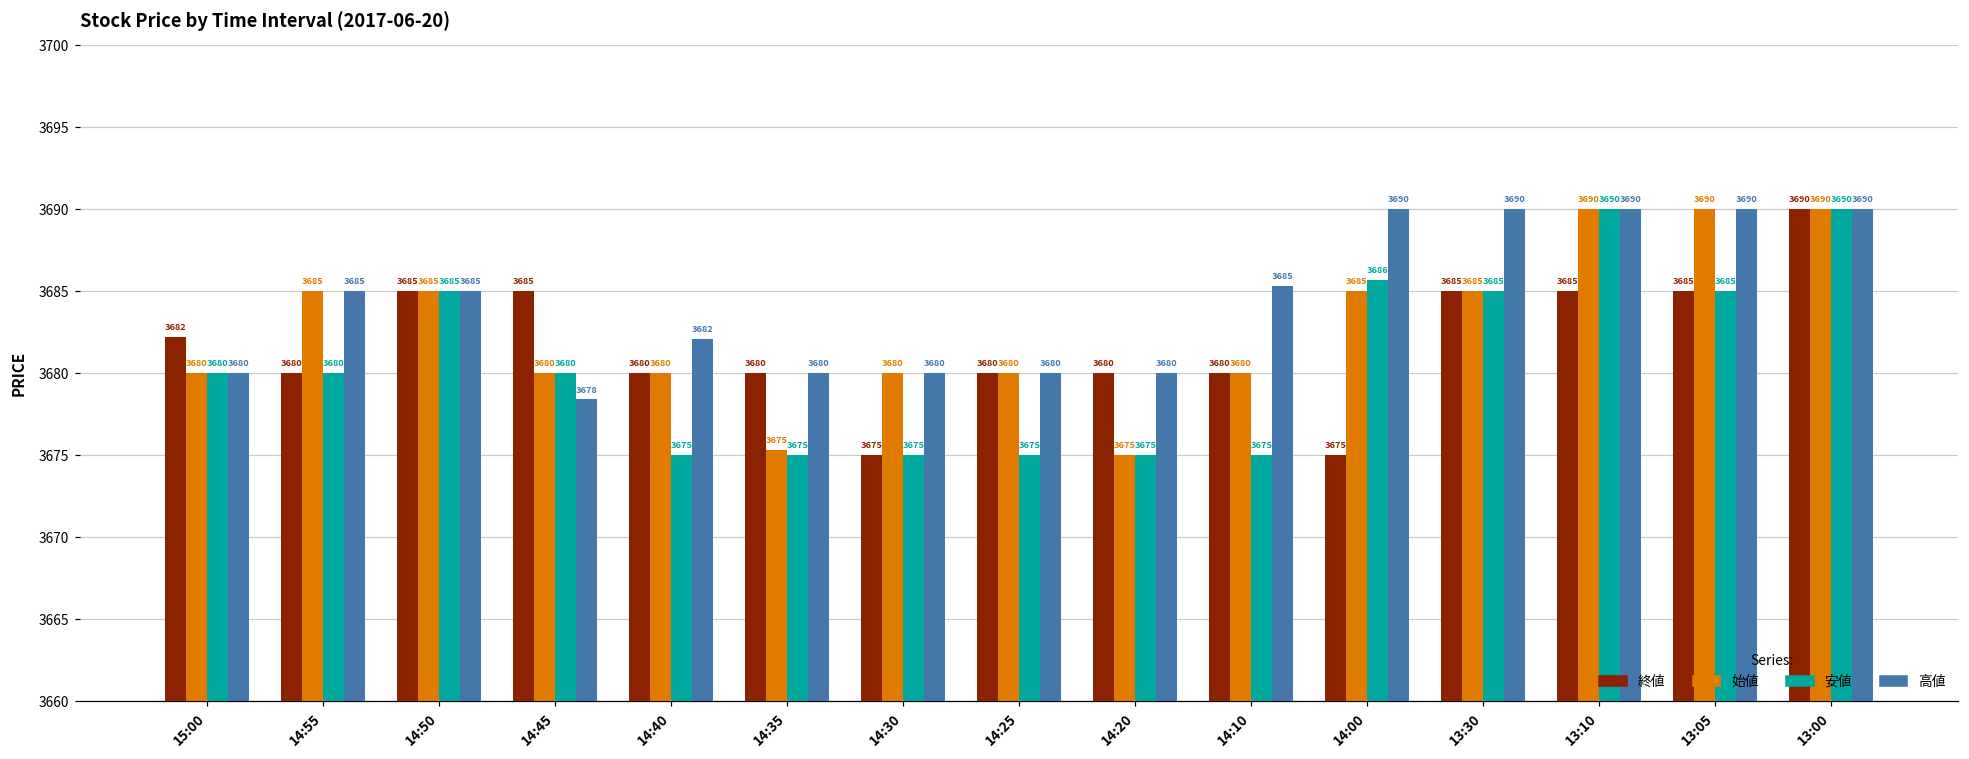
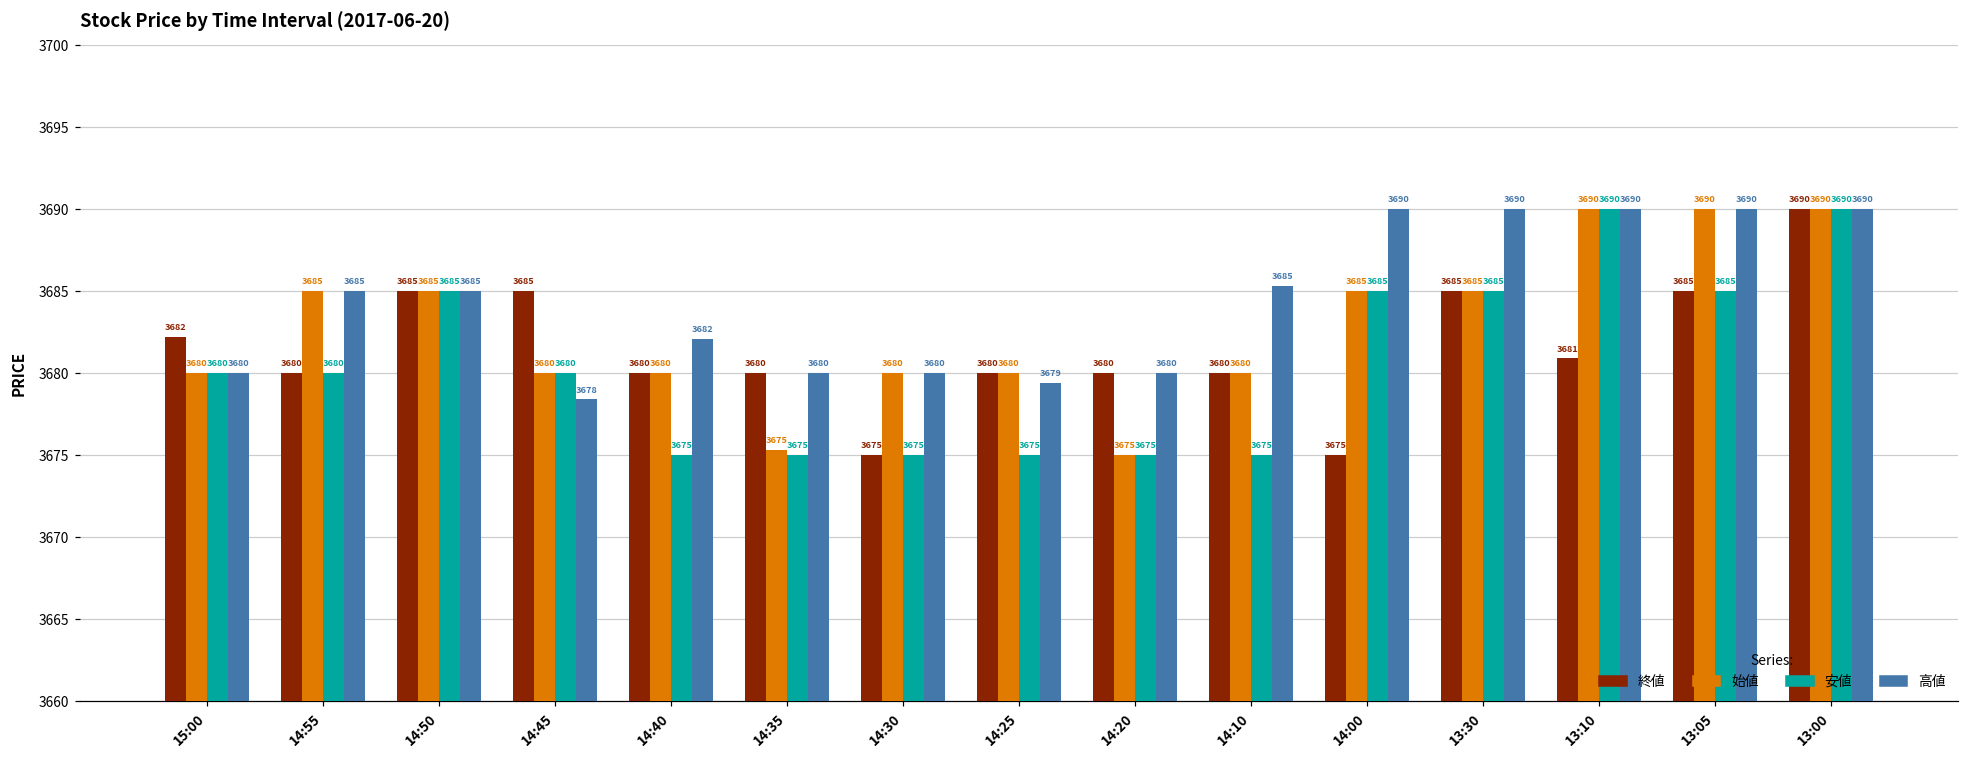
高値, 14:25: 3680 -> 3679
安値, 14:00: 3686 -> 3685
終値, 13:10: 3685 -> 3681
